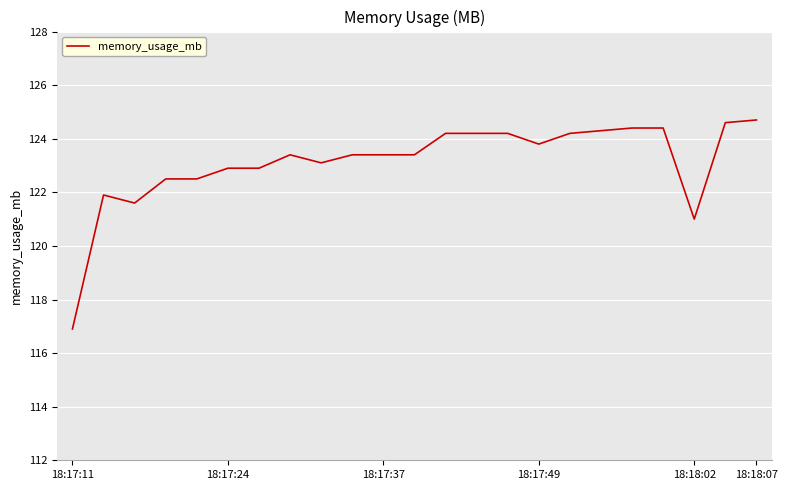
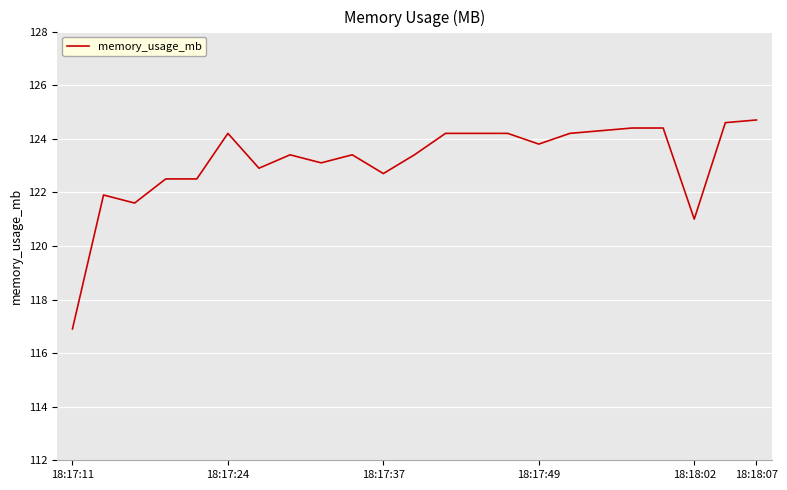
18:17:24: 122.9 -> 124.2
18:17:37: 123.4 -> 122.7
